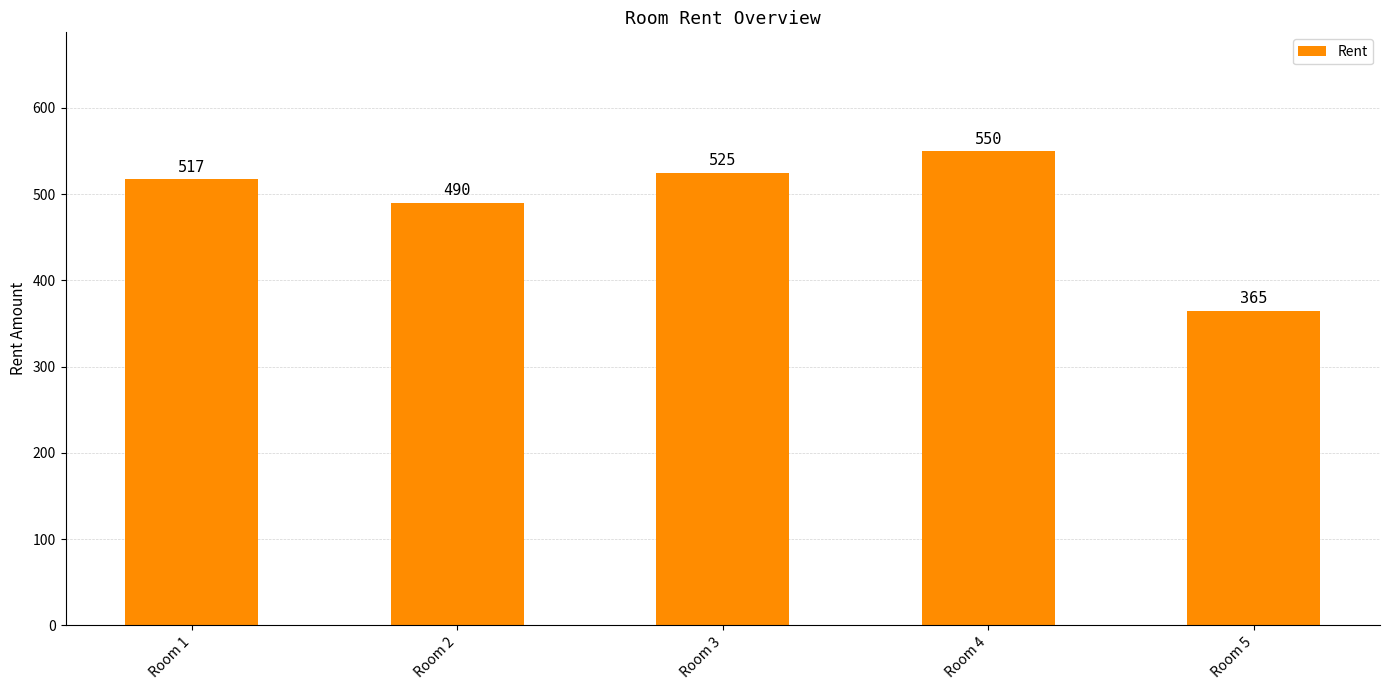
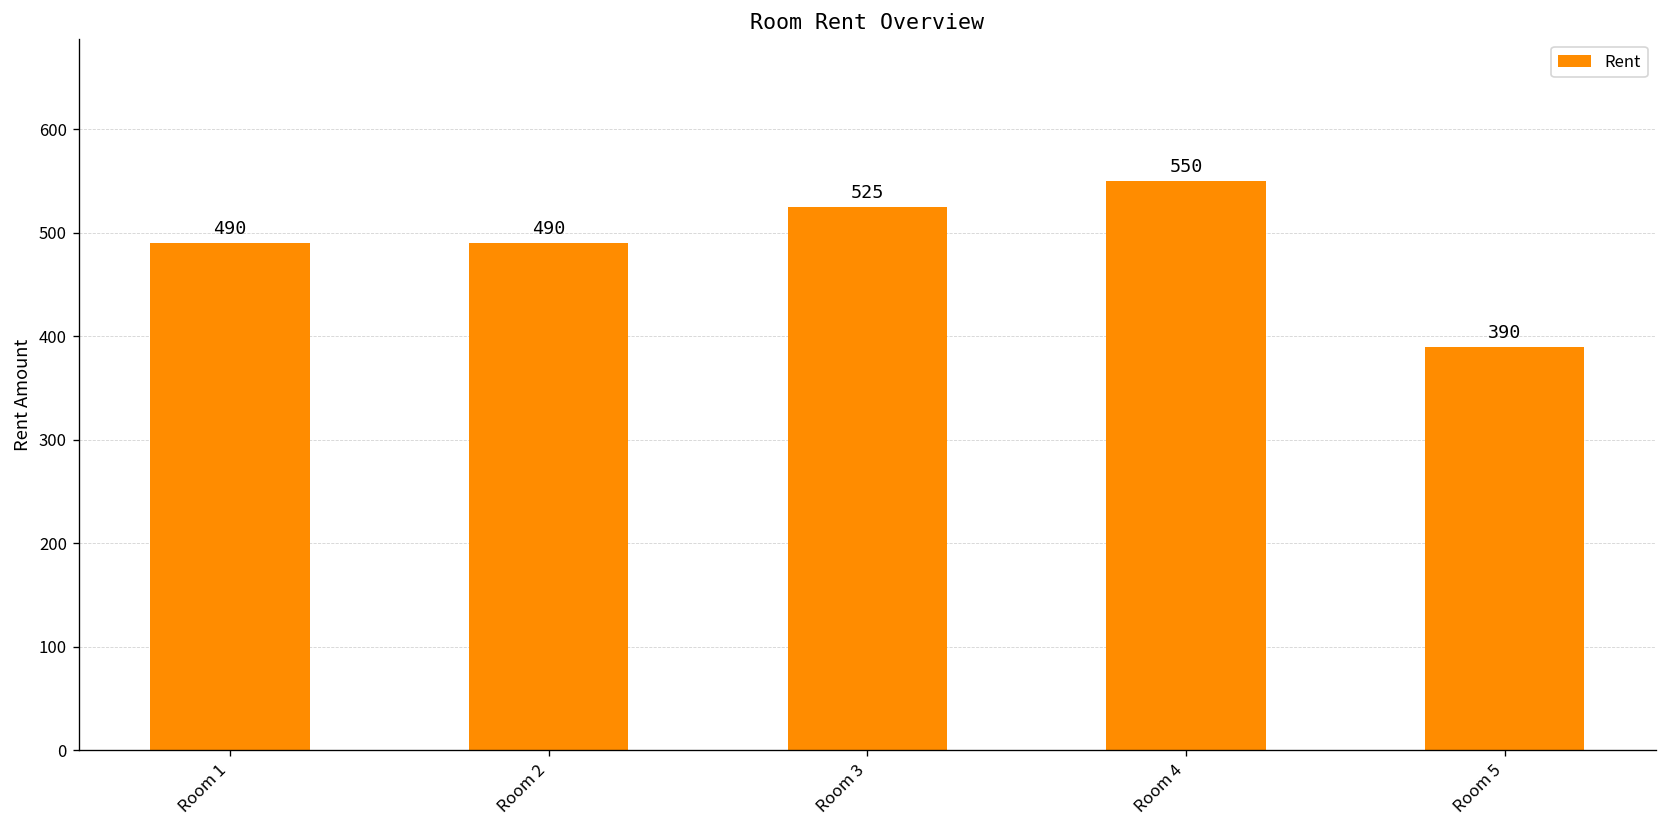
Room 1: 517 -> 490
Room 5: 365 -> 390
